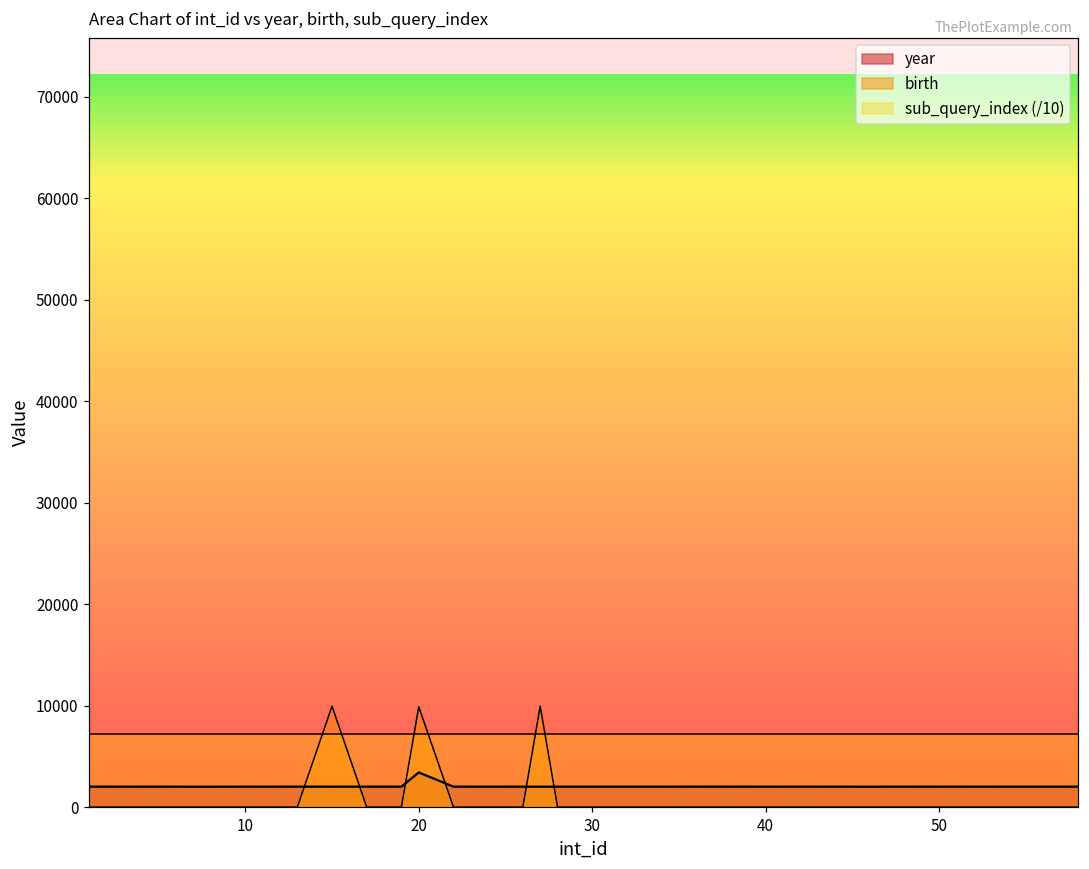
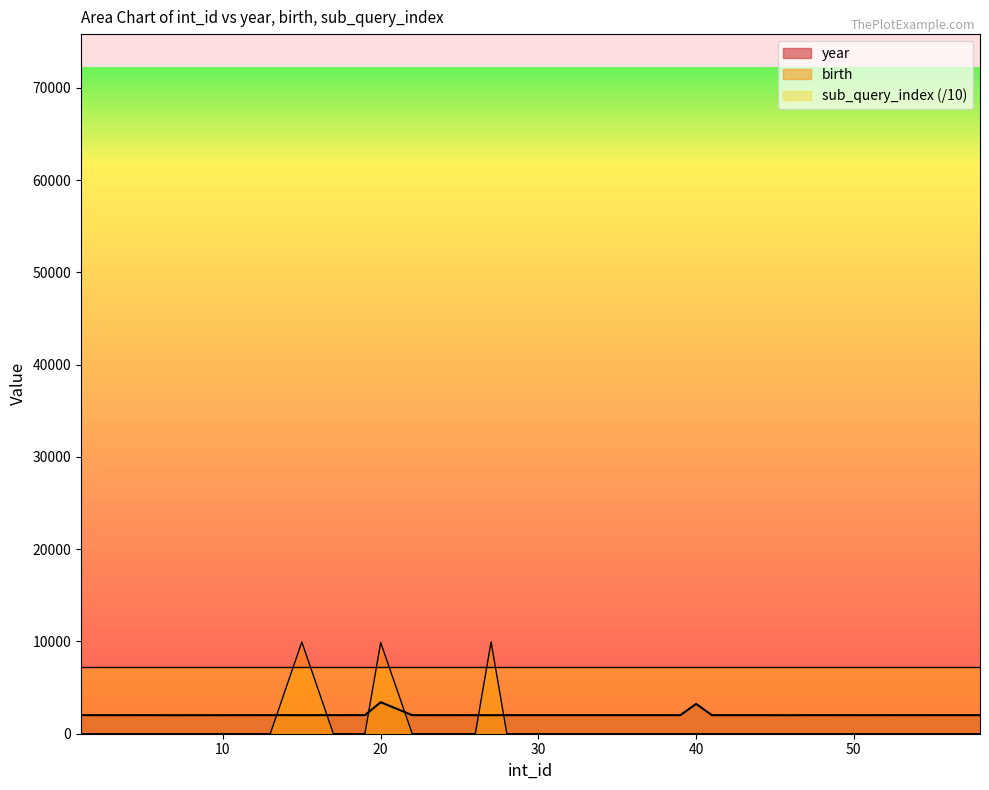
year, 40: 2000 -> 3000
